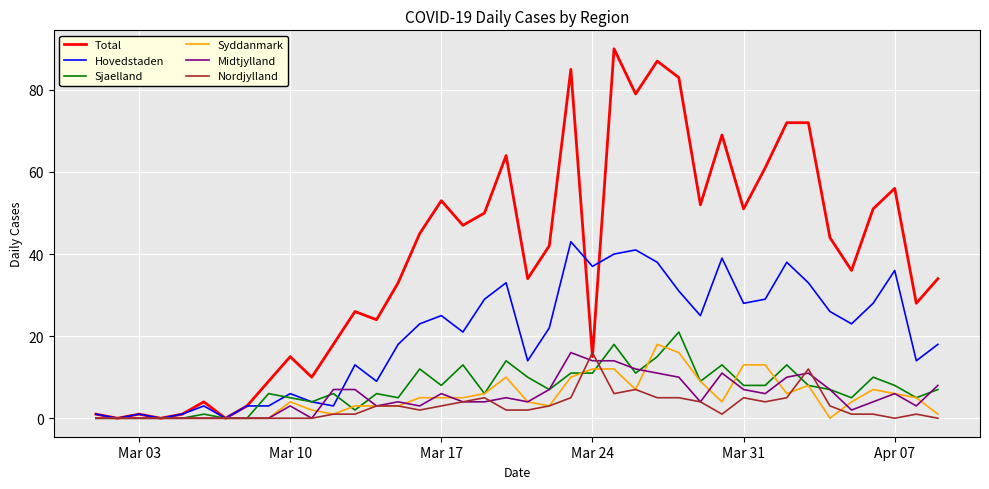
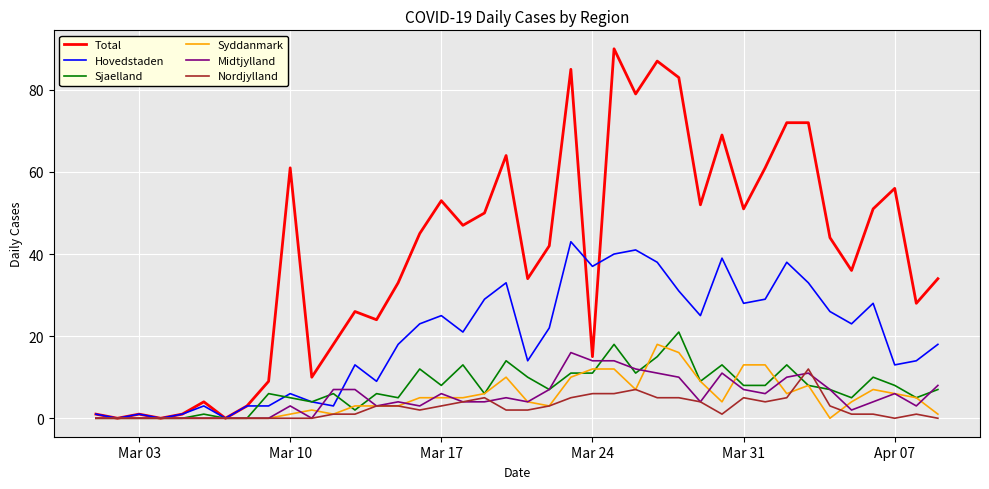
Total, Mar 10: 15 -> 61
Syddanmark, Mar 10: 4 -> 1
Nordjylland, Mar 24: 16 -> 6
Hovedstaden, Apr 07: 36 -> 13
